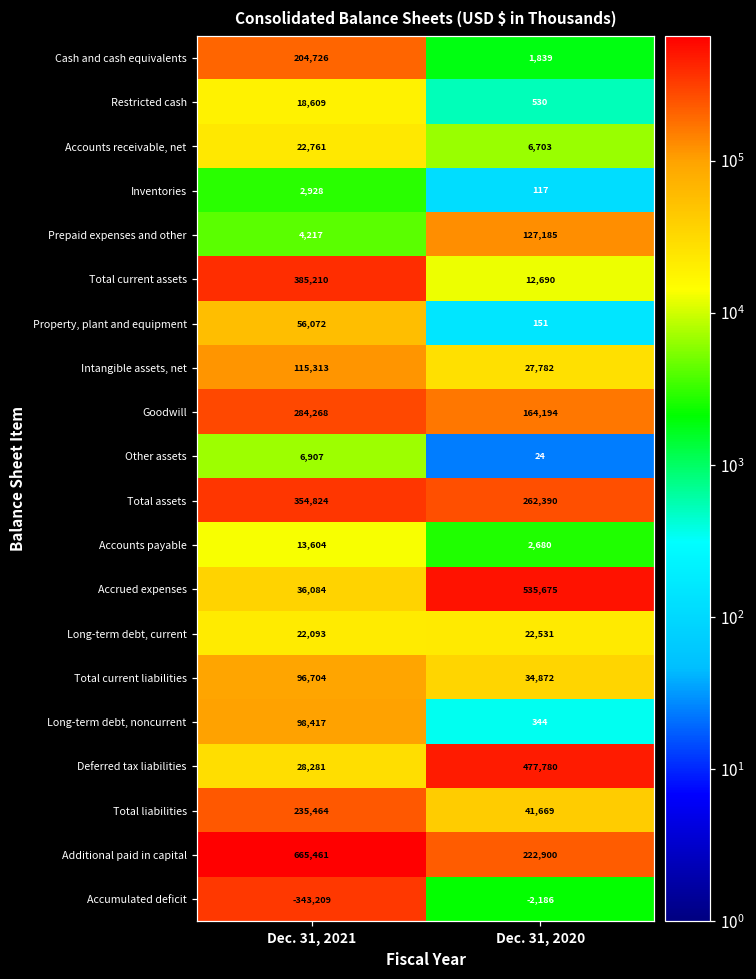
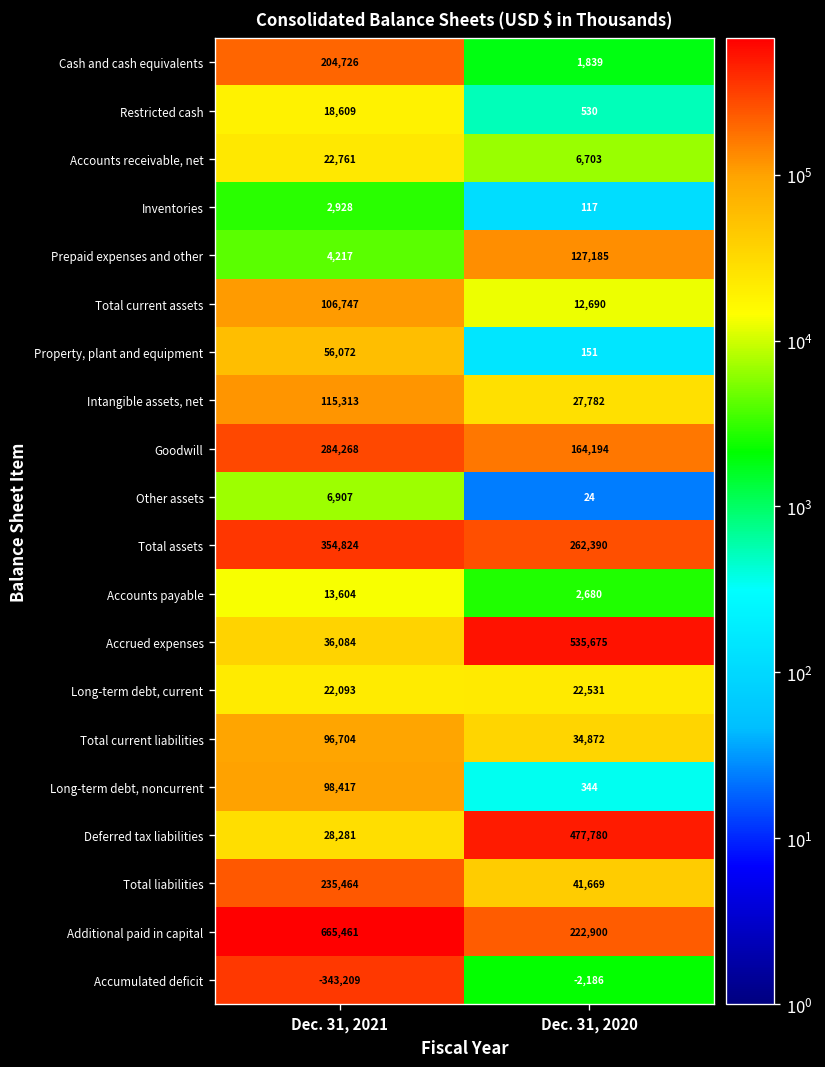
Total current assets, Dec. 31, 2021: 385,210 -> 106,747
